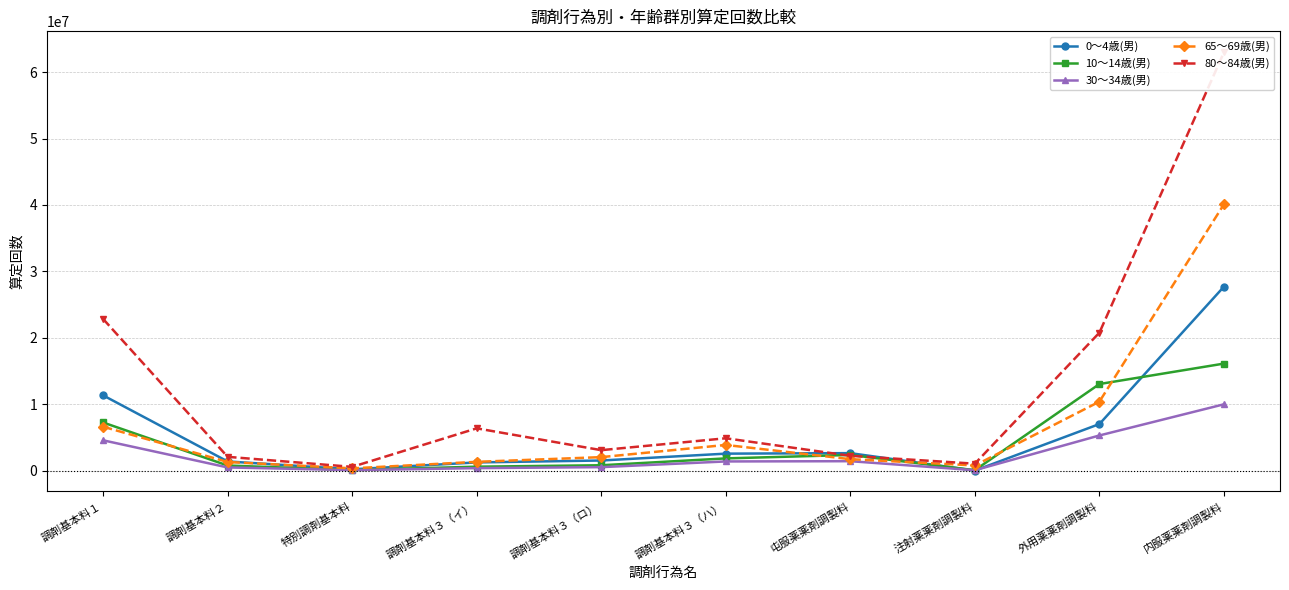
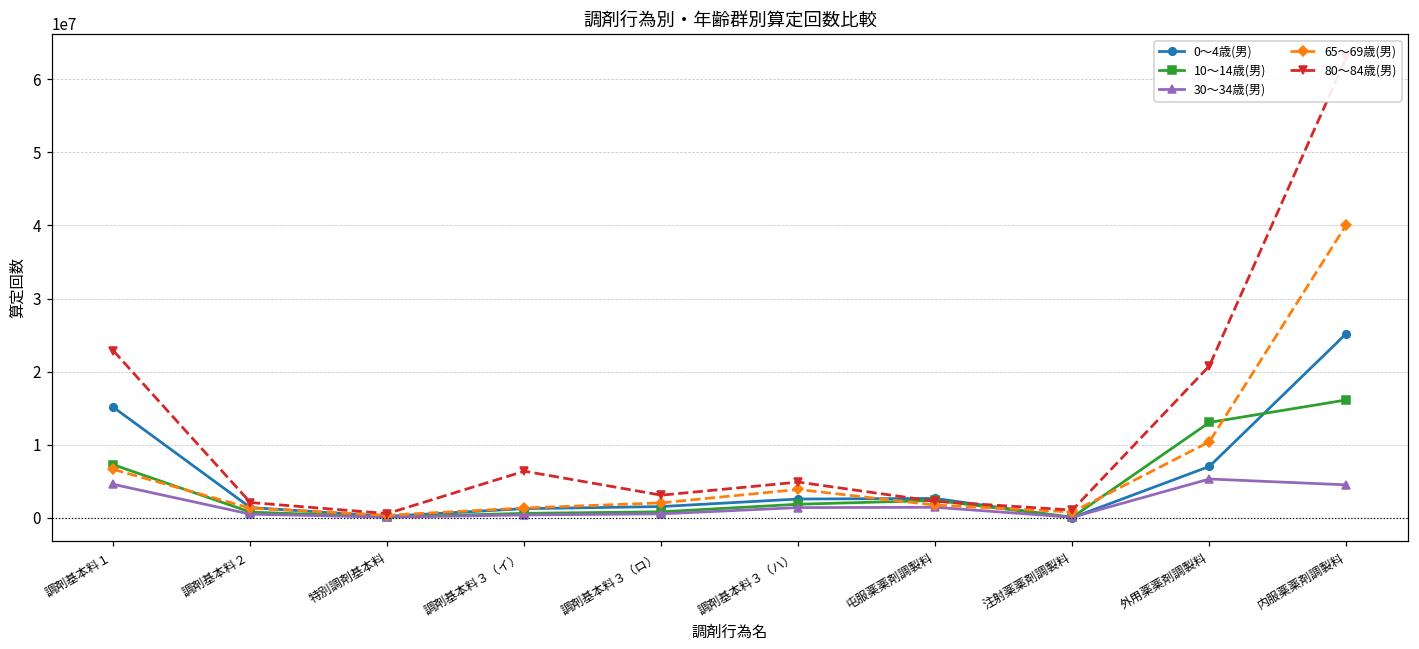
0～4歳(男), 調剤基本料１: 11000000 -> 15000000
0～4歳(男), 内服薬薬剤調製料: 28000000 -> 25000000
30～34歳(男), 内服薬薬剤調製料: 10000000 -> 5000000
